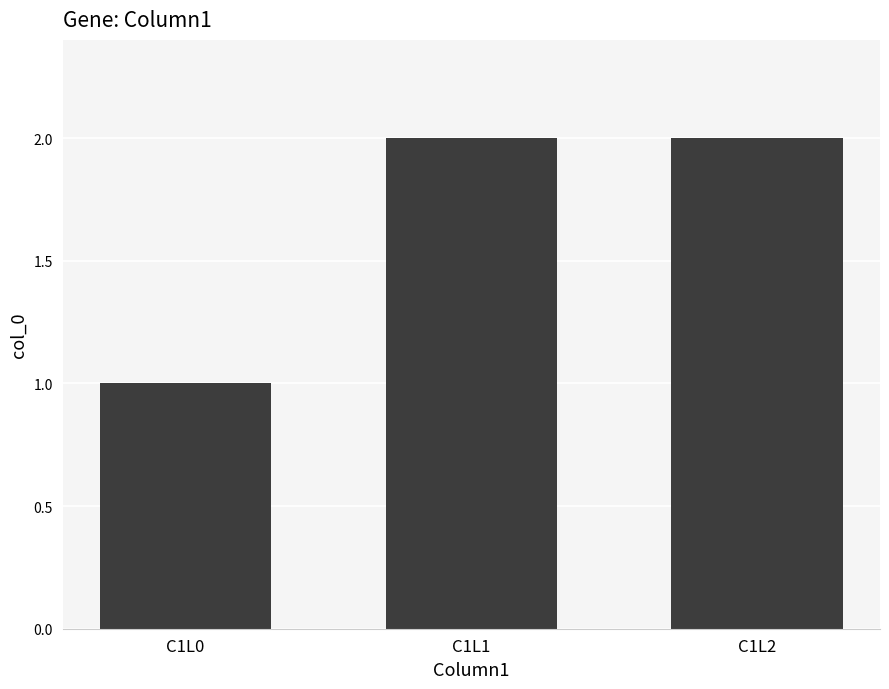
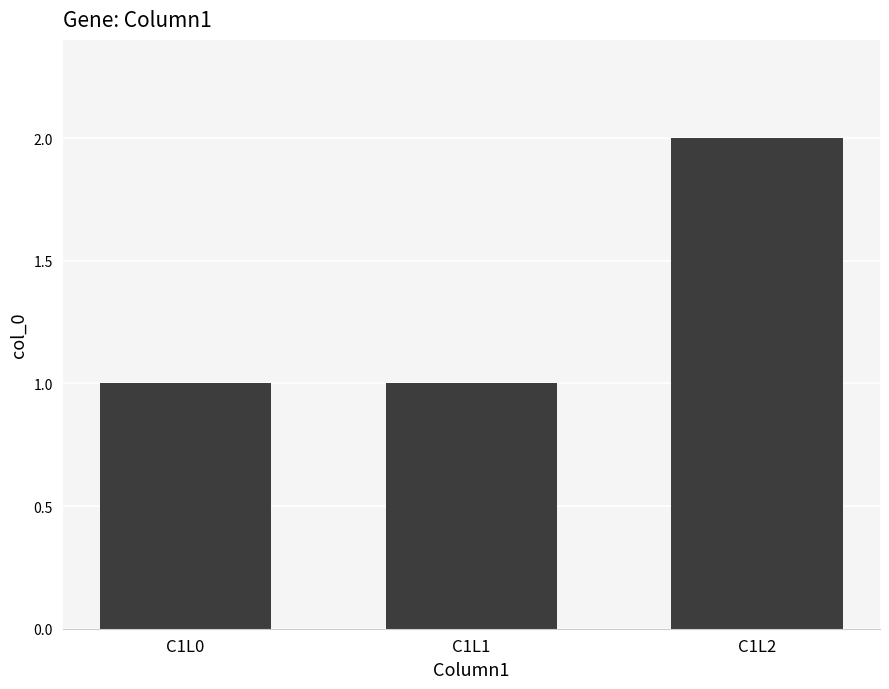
C1L1: 2 -> 1
